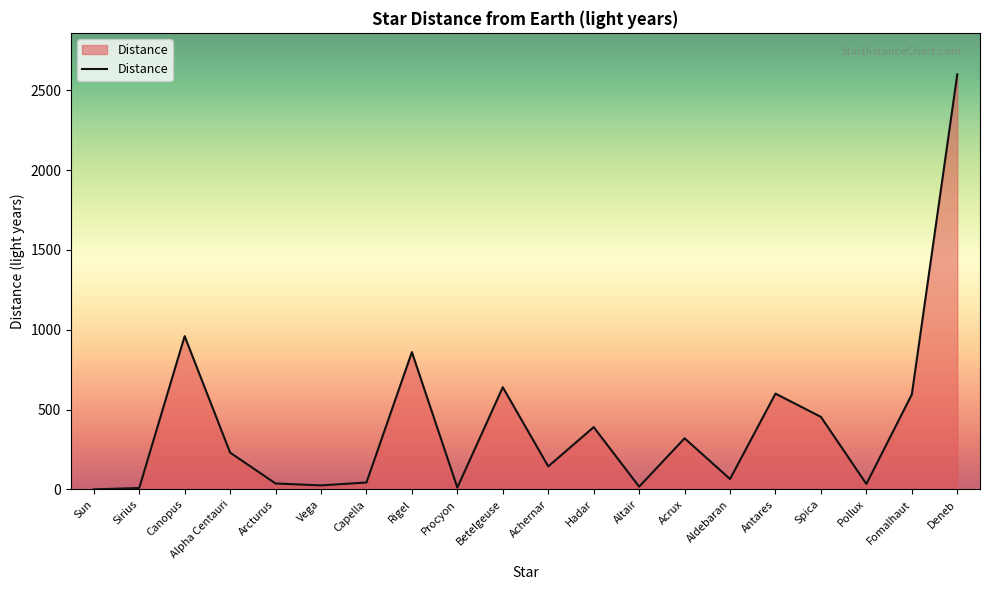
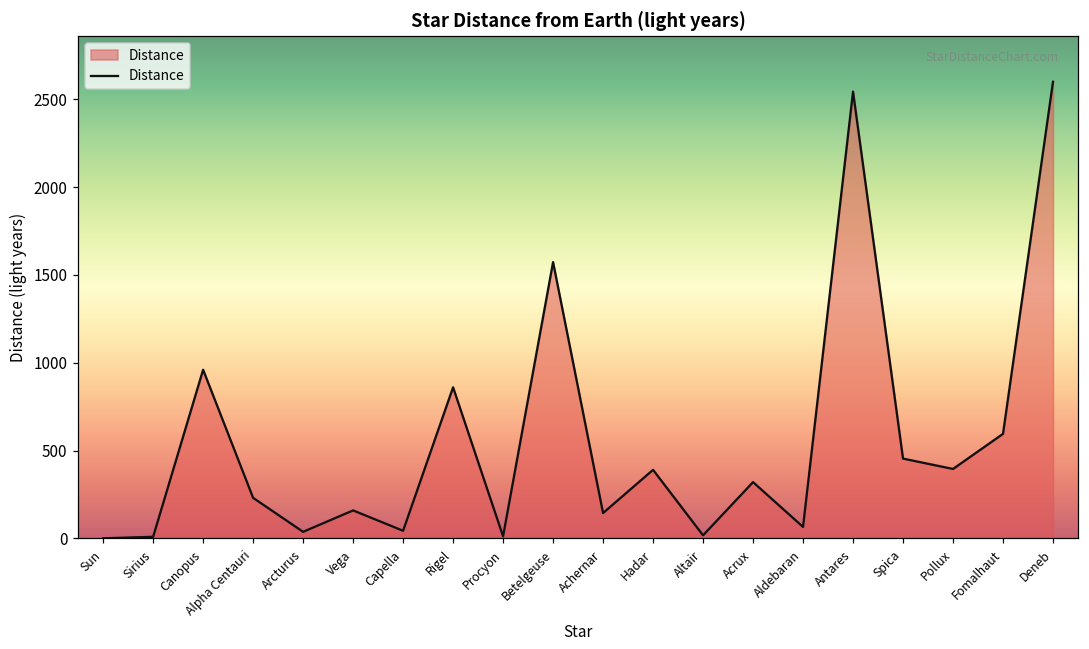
Vega: 30 -> 160
Betelgeuse: 640 -> 1570
Antares: 600 -> 2540
Pollux: 30 -> 400
